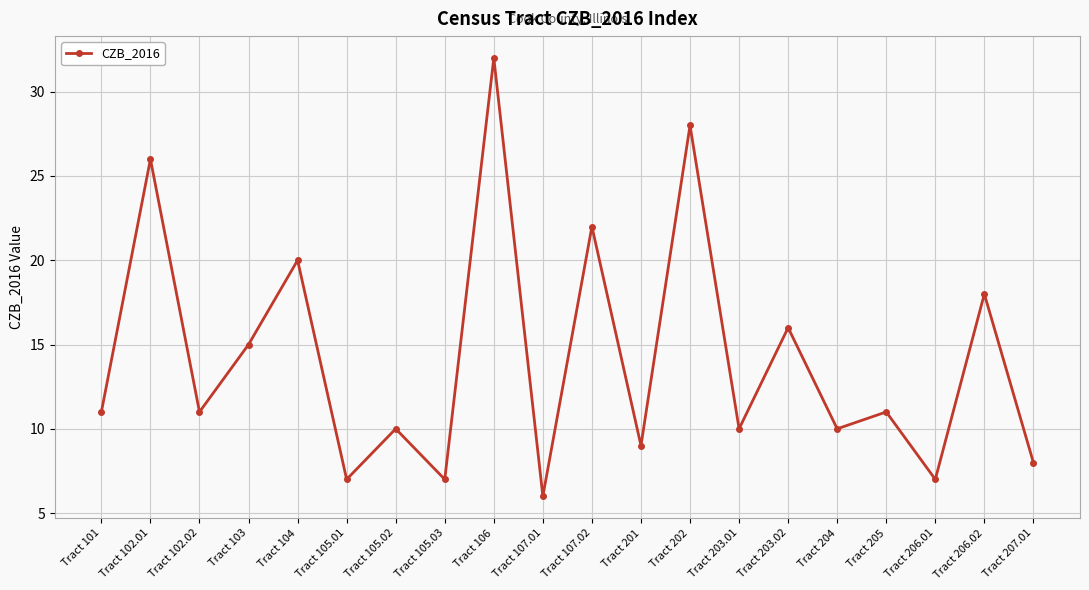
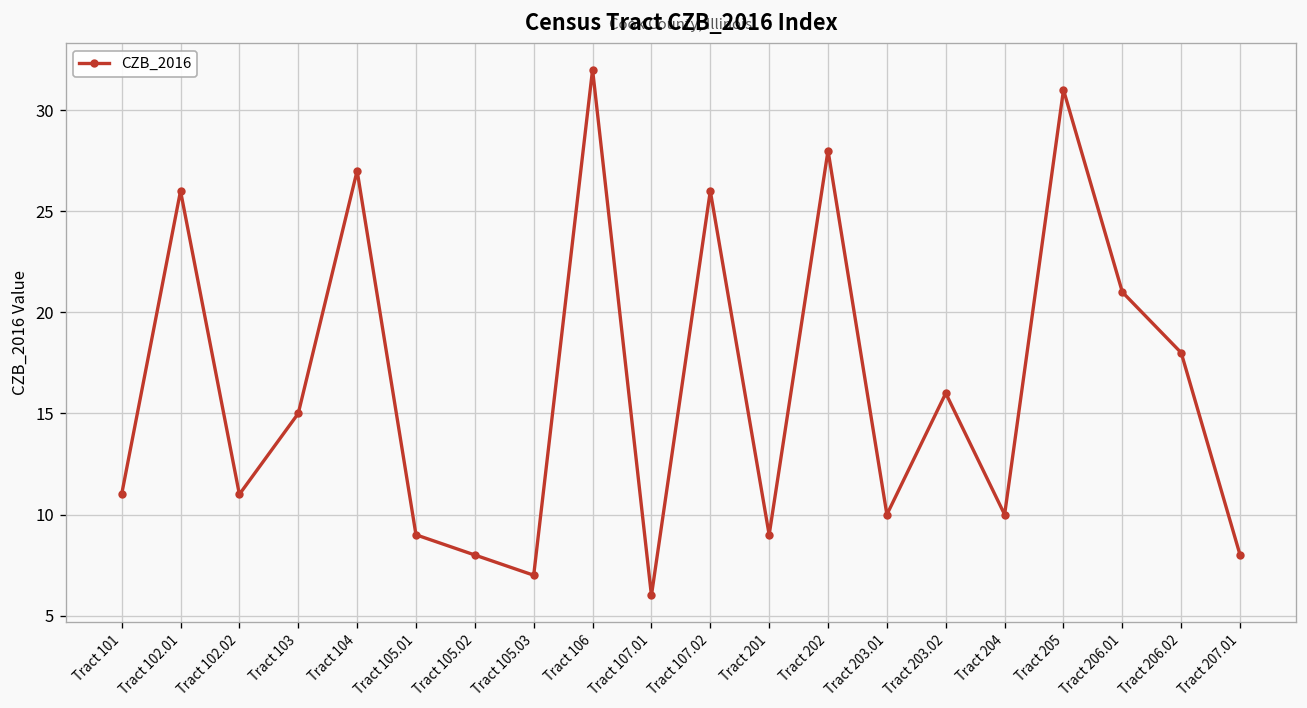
Tract 104: 20 -> 27
Tract 105.01: 7 -> 9
Tract 105.02: 10 -> 8
Tract 107.02: 22 -> 26
Tract 205: 11 -> 31
Tract 206.01: 7 -> 21
